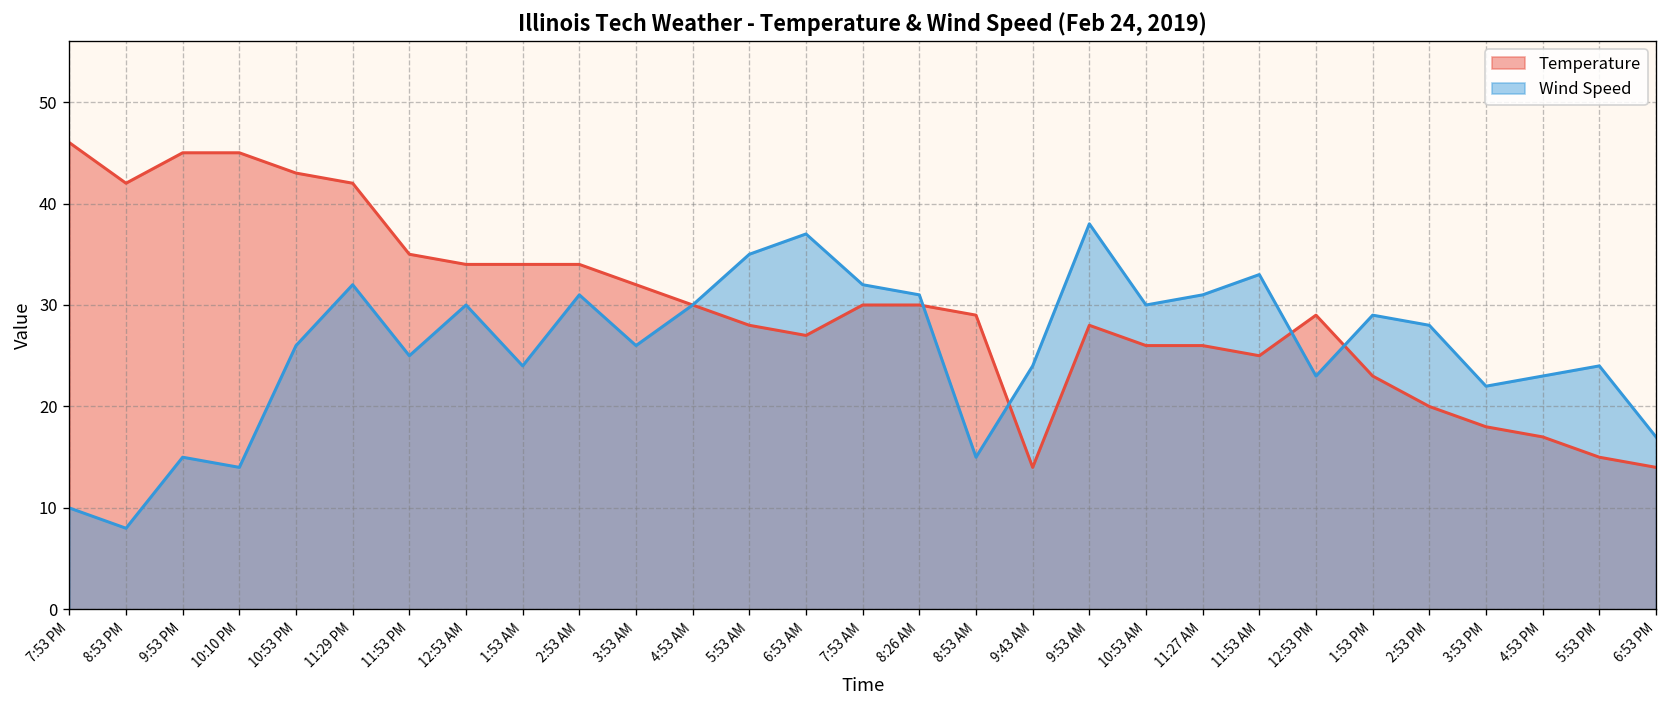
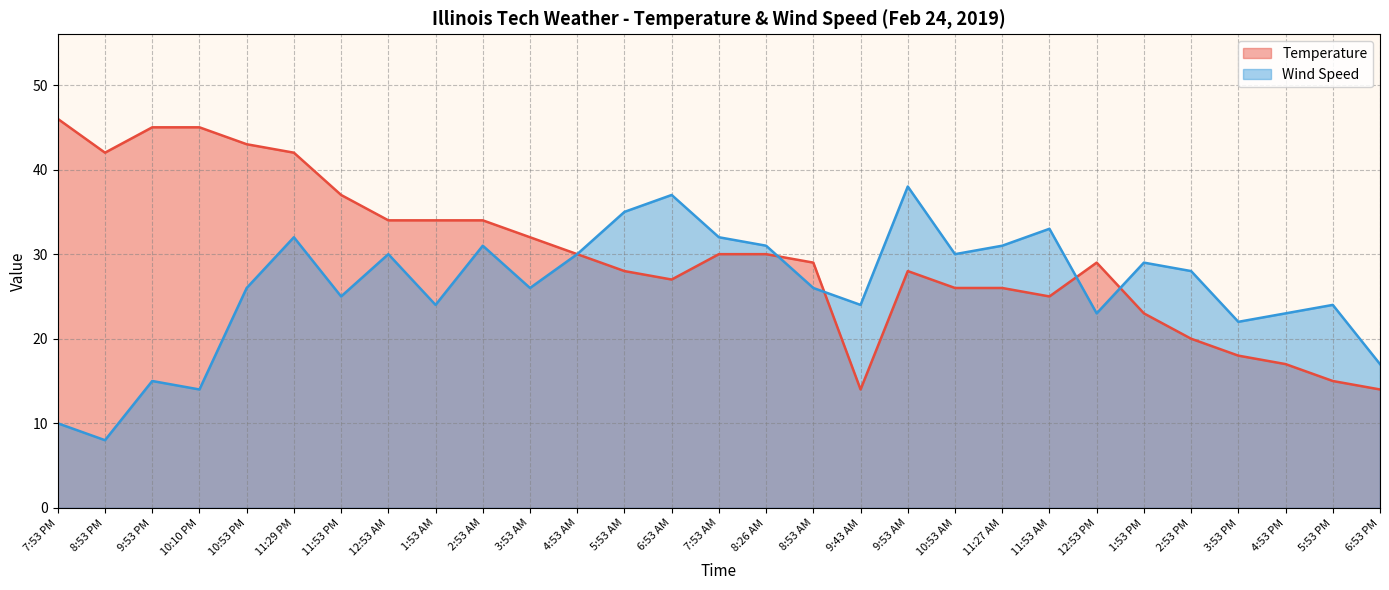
Temperature, 11:53 PM: 35 -> 37
Wind Speed, 8:53 AM: 15 -> 26
